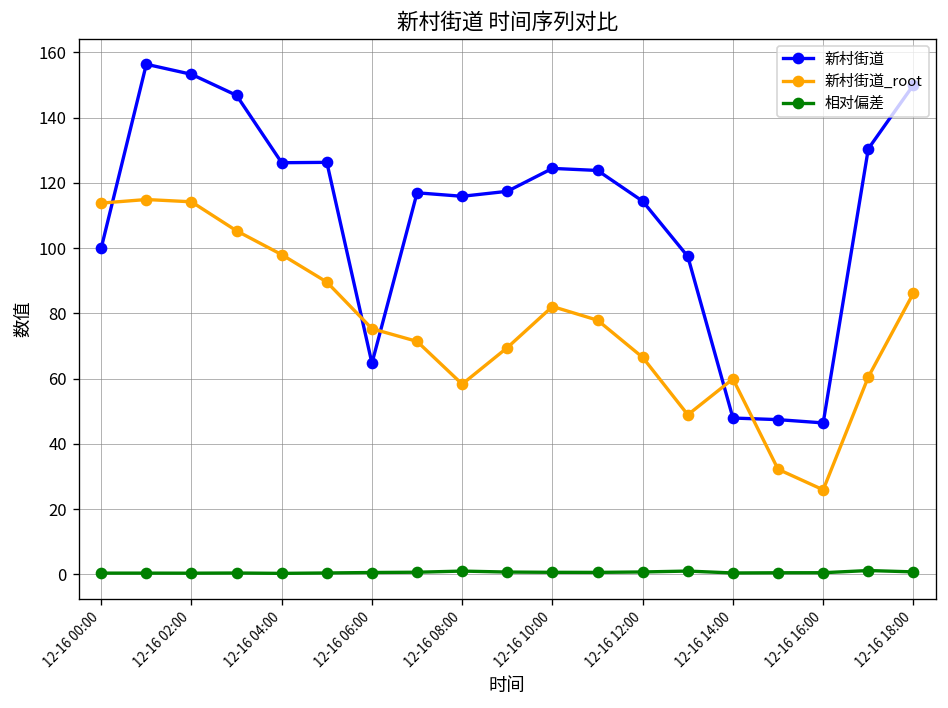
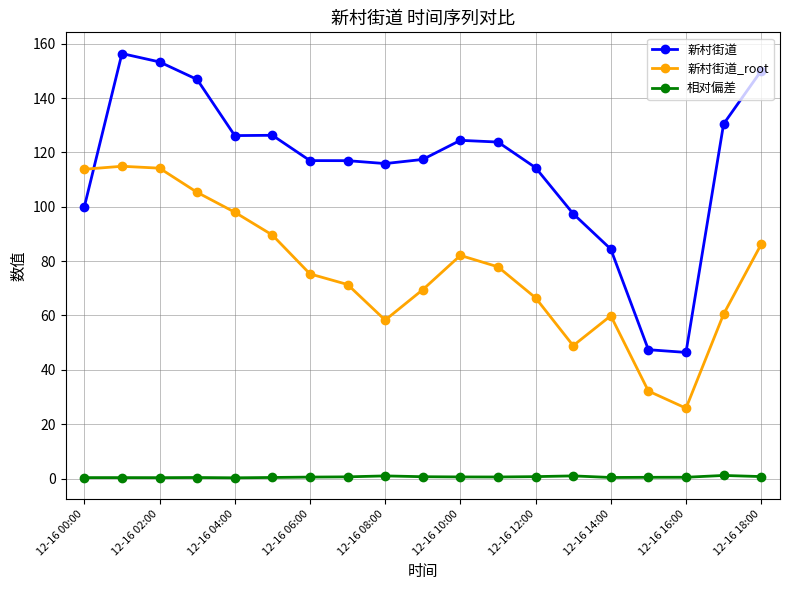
新村街道, 12-16 06:00: 65 -> 117
新村街道, 12-16 14:00: 48 -> 84
